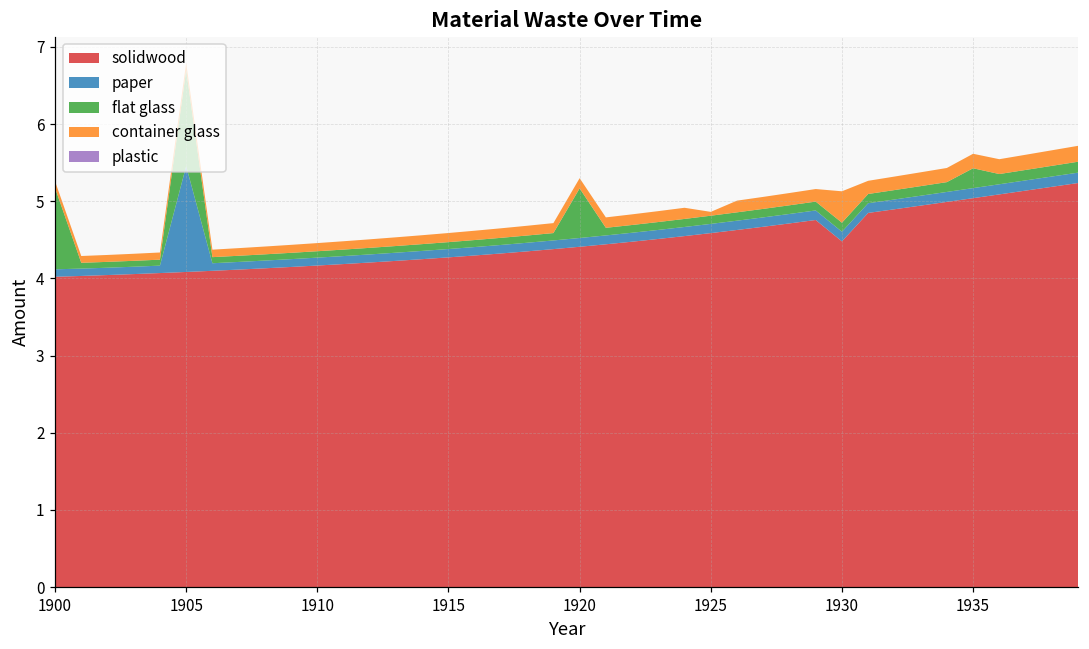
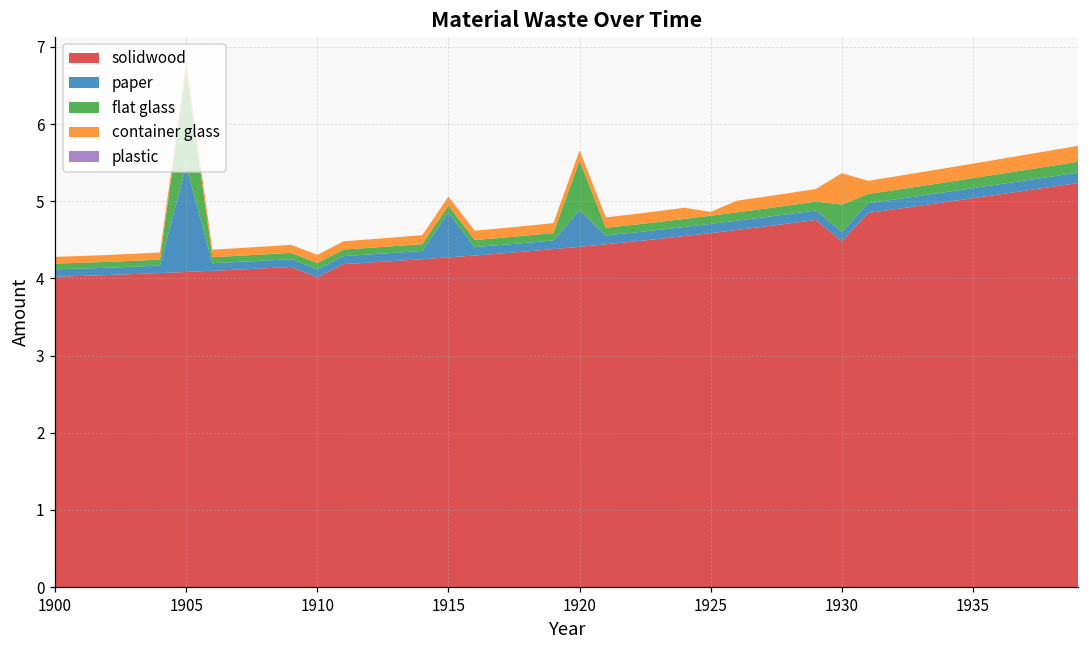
flat glass, 1900: 1.1 -> 0.1
solidwood, 1910: 4.2 -> 4.0
paper, 1915: 0.1 -> 0.6
paper, 1920: 0.1 -> 0.5
flat glass, 1930: 0.1 -> 0.4
flat glass, 1935: 0.3 -> 0.1
